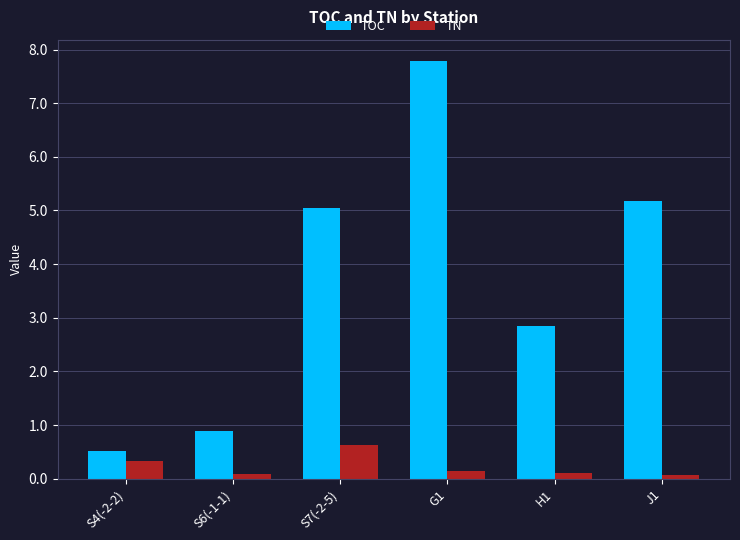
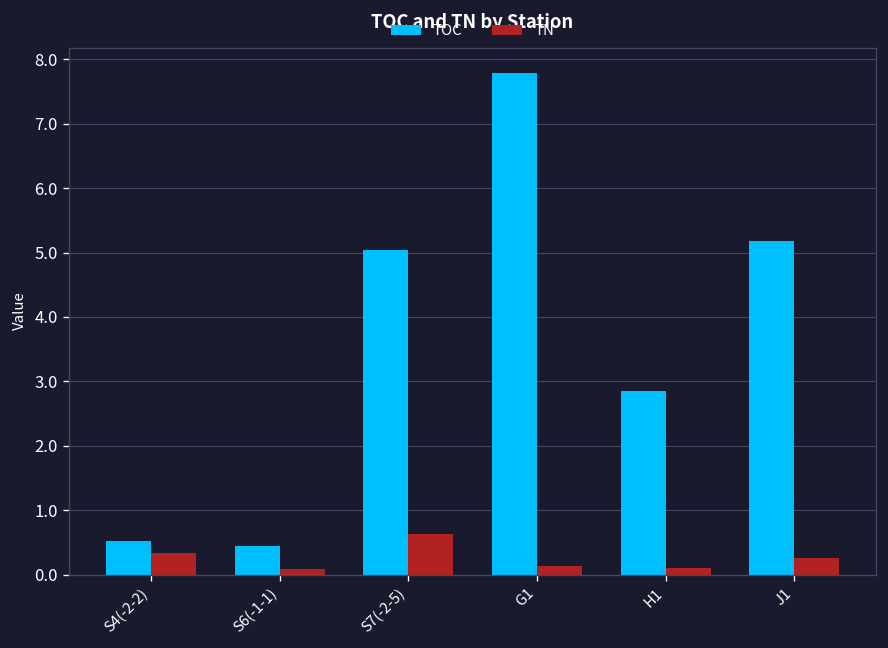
TOC, S6(-1-1): 0.9 -> 0.4
TN, J1: 0.1 -> 0.3
